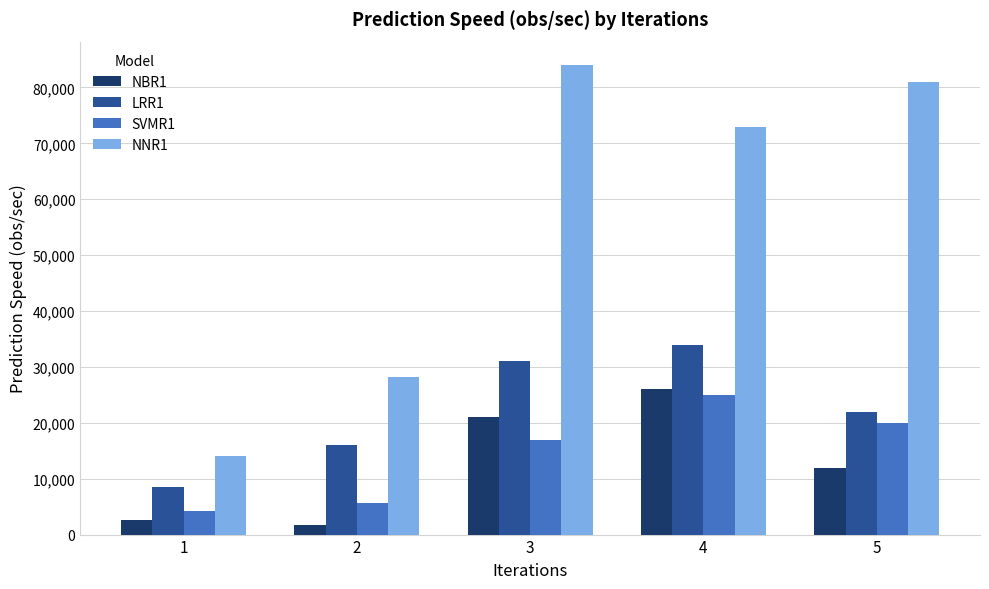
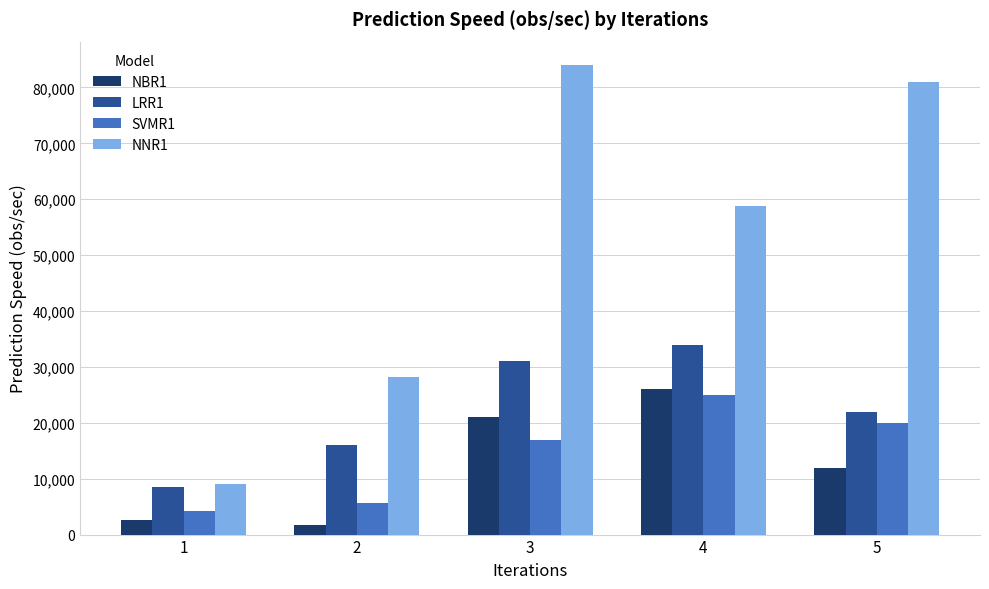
NNR1, 1: 14,000 -> 9,000
NNR1, 4: 73,000 -> 59,000
